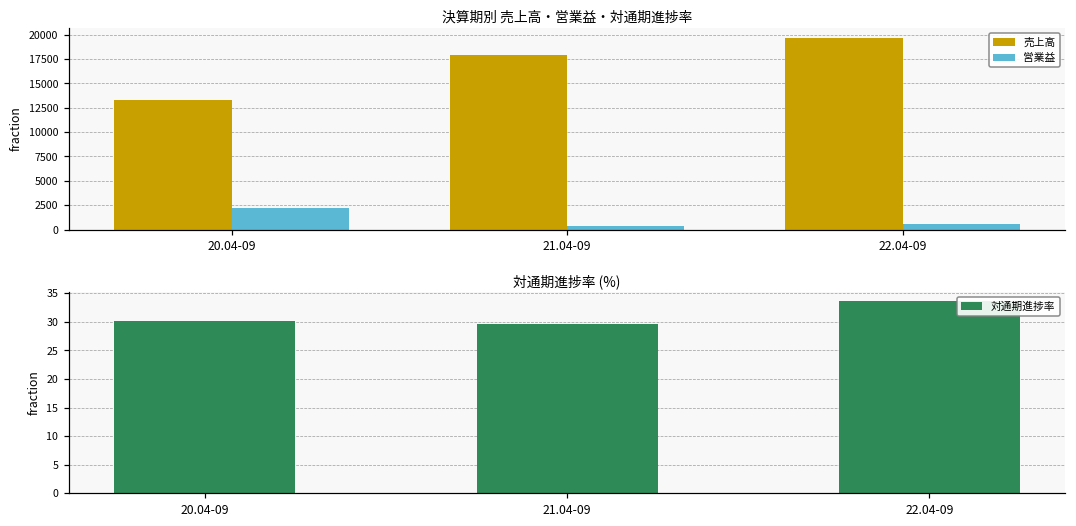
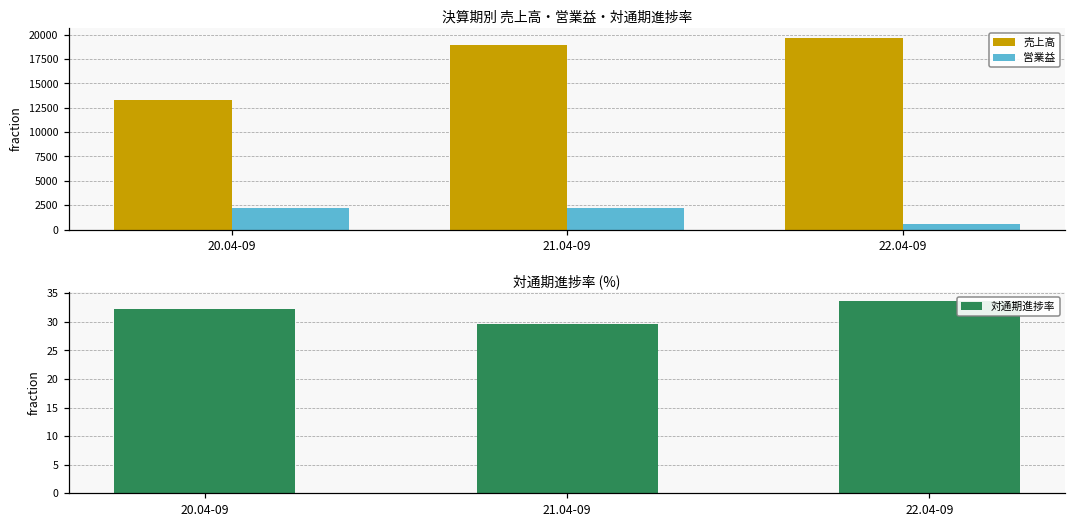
決算期別 売上高・営業益・対通期進捗率, 売上高, 21.04-09: 18000 -> 19000
決算期別 売上高・営業益・対通期進捗率, 営業益, 21.04-09: 0 -> 2000
対通期進捗率 (%), 20.04-09: 30 -> 32
